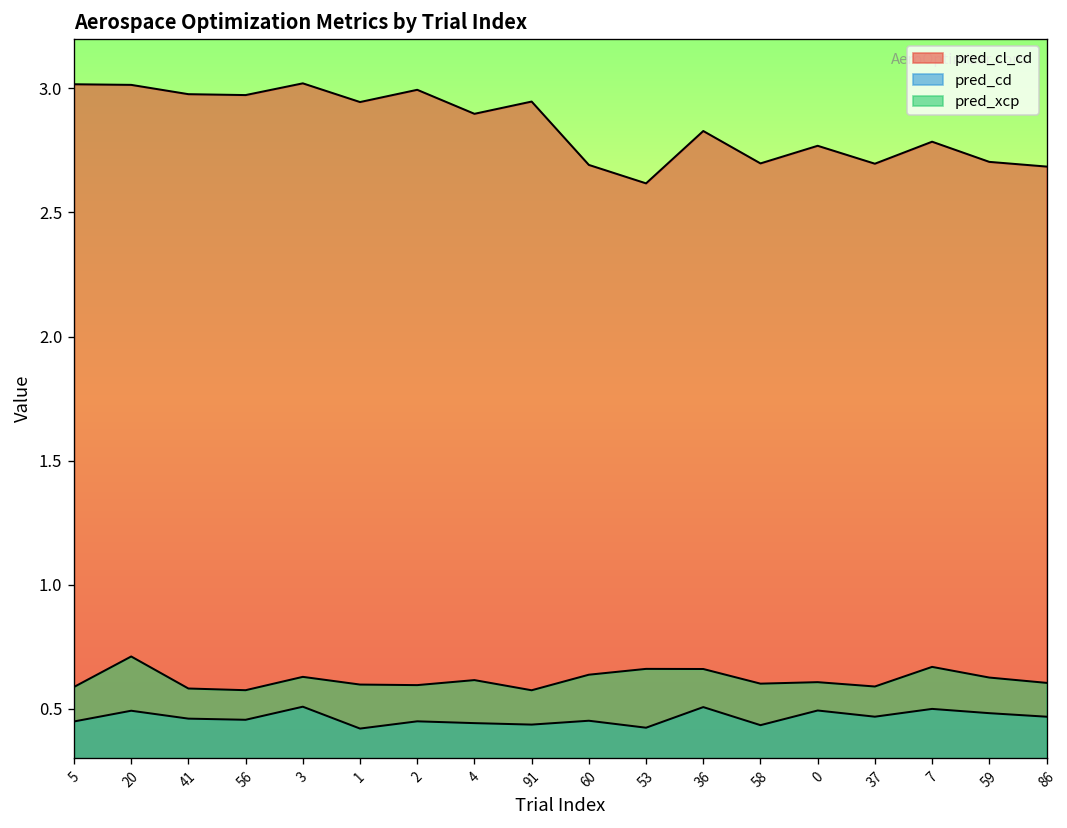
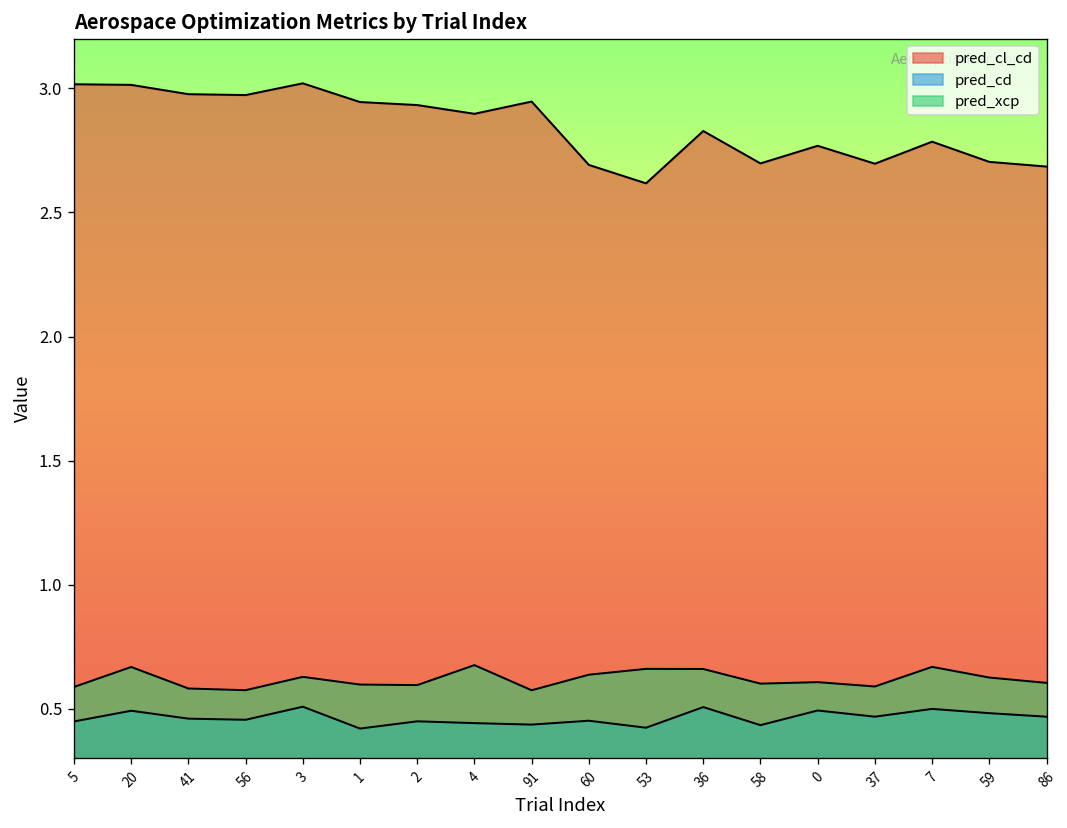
pred_xcp, 20: 0.71 -> 0.67
pred_cl_cd, 2: 2.99 -> 2.93
pred_xcp, 4: 0.62 -> 0.68
